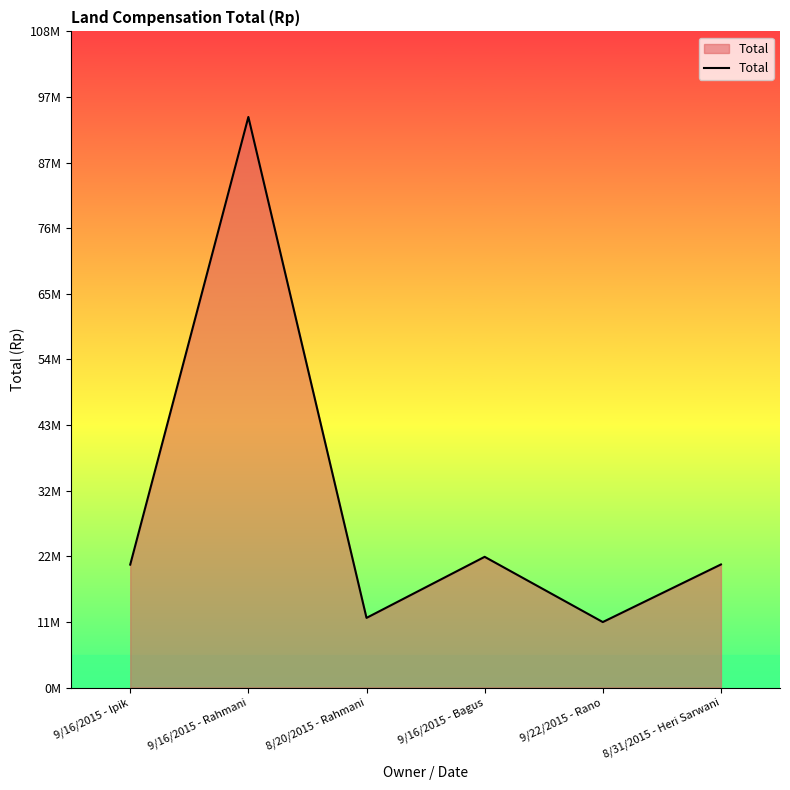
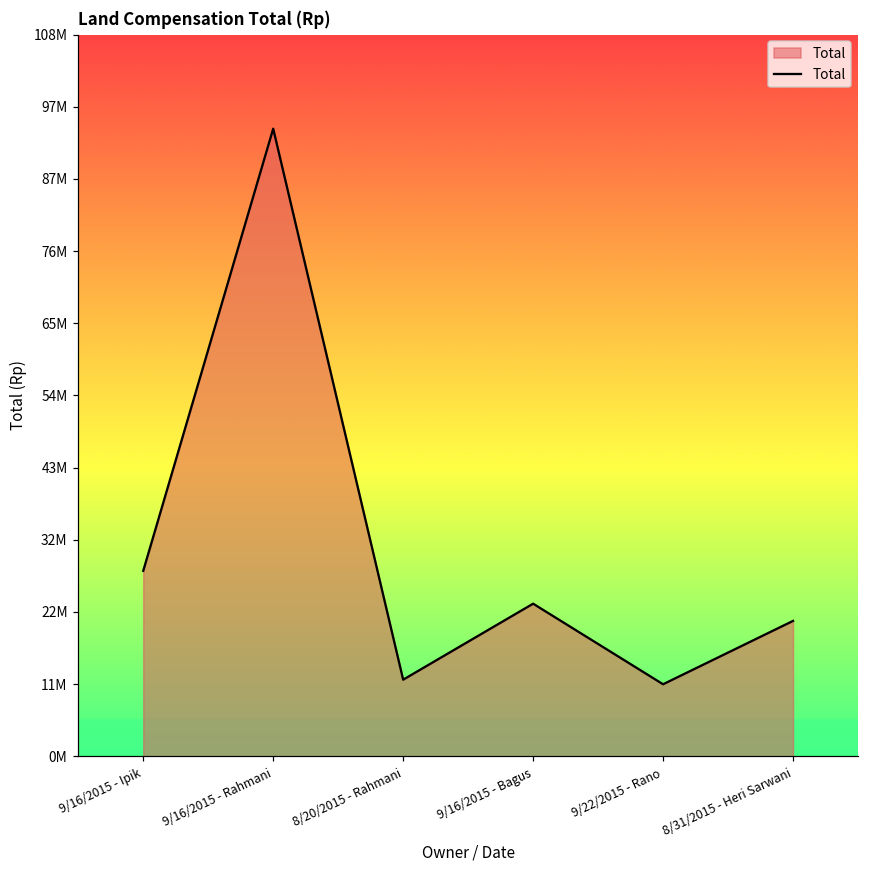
9/16/2015 - Ipik: 20000000 -> 28000000
9/16/2015 - Bagus: 22000000 -> 23000000
